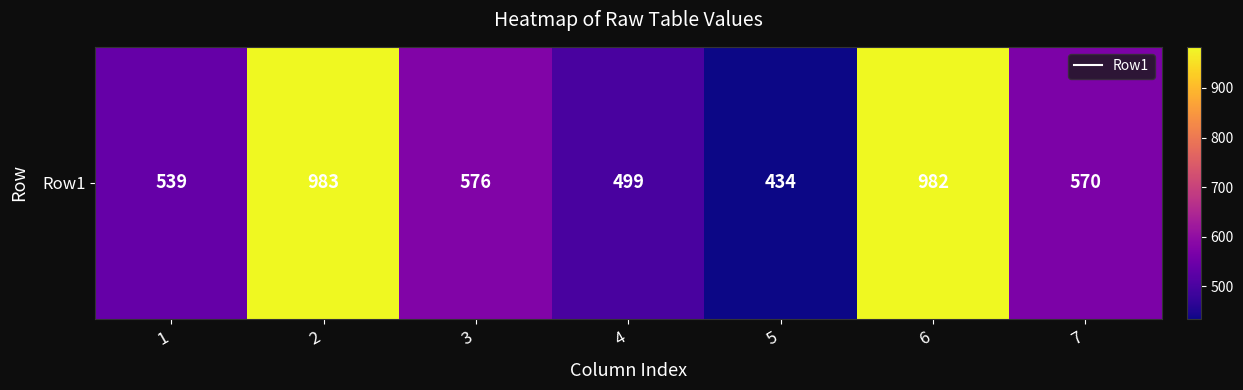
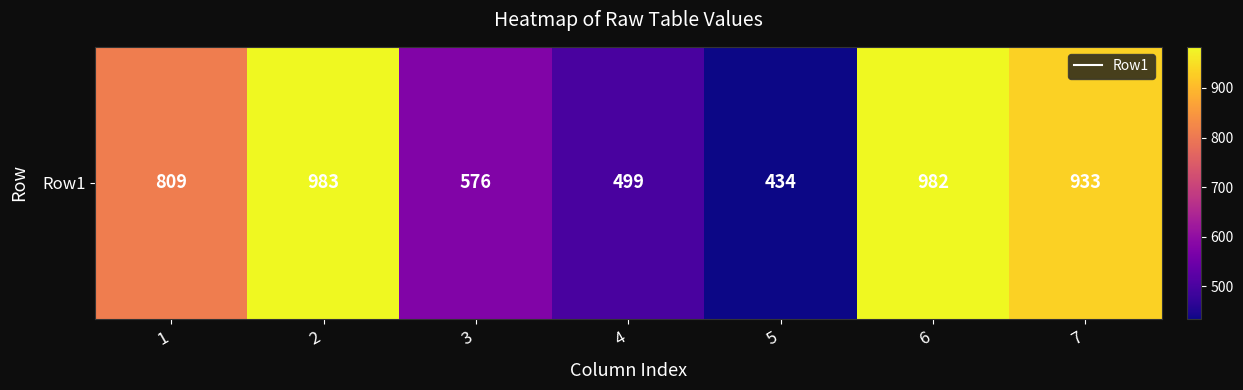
Row1, 1: 539 -> 809
Row1, 7: 570 -> 933
